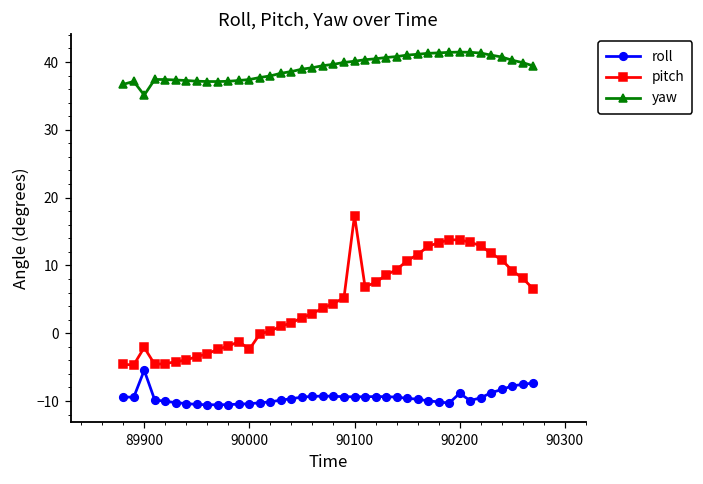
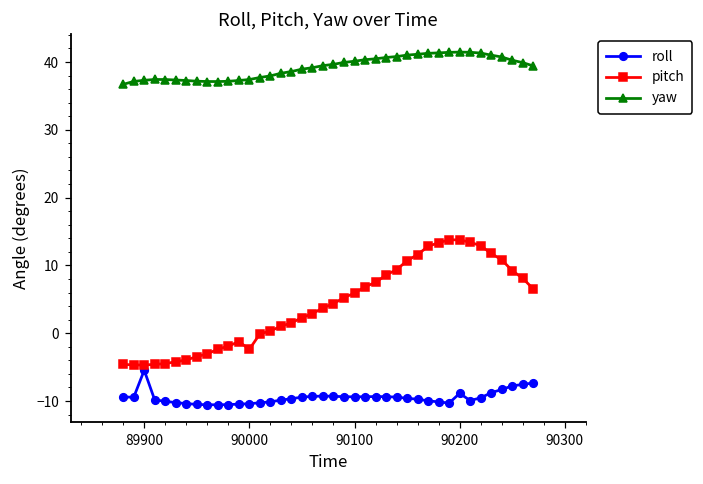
pitch, 89900: -2 -> -5
yaw, 89900: 35 -> 37
pitch, 90100: 17 -> 6
